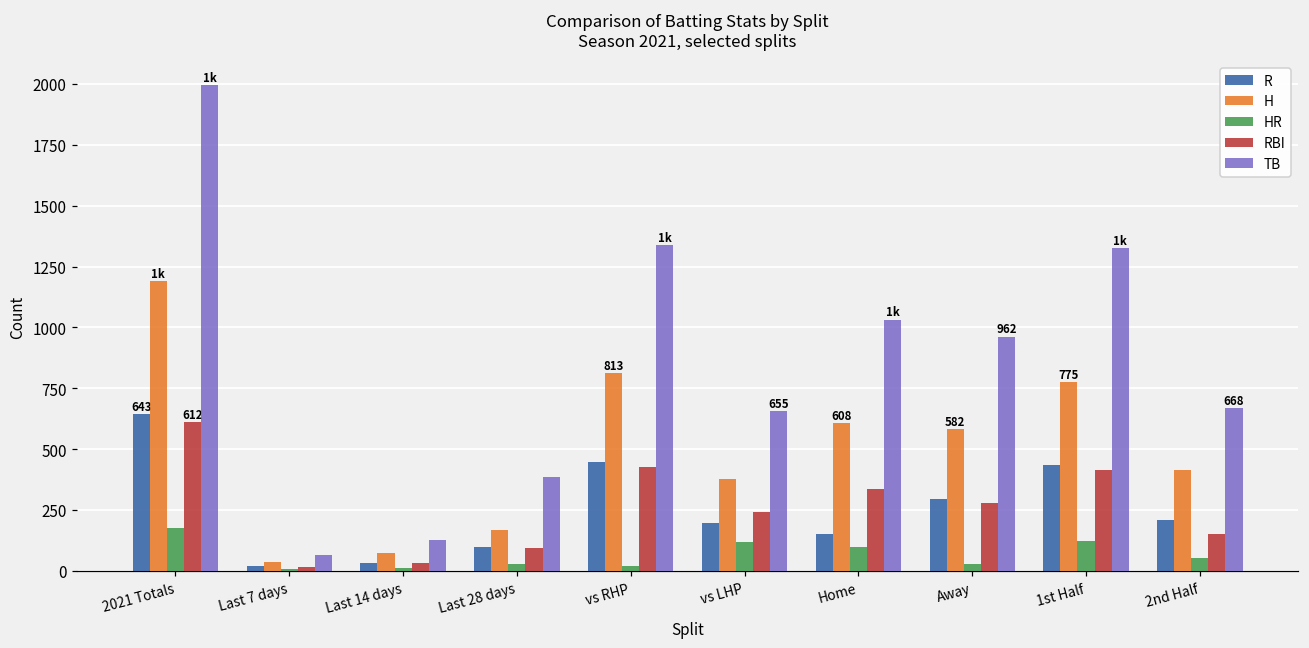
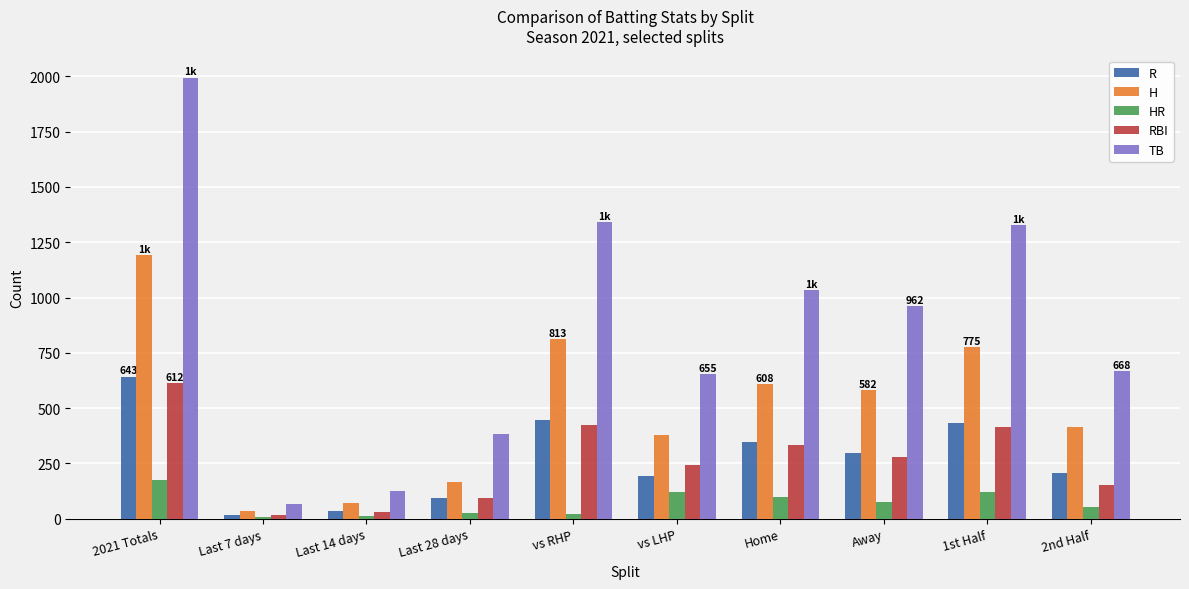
R, Home: 150 -> 350
HR, Away: 30 -> 80
